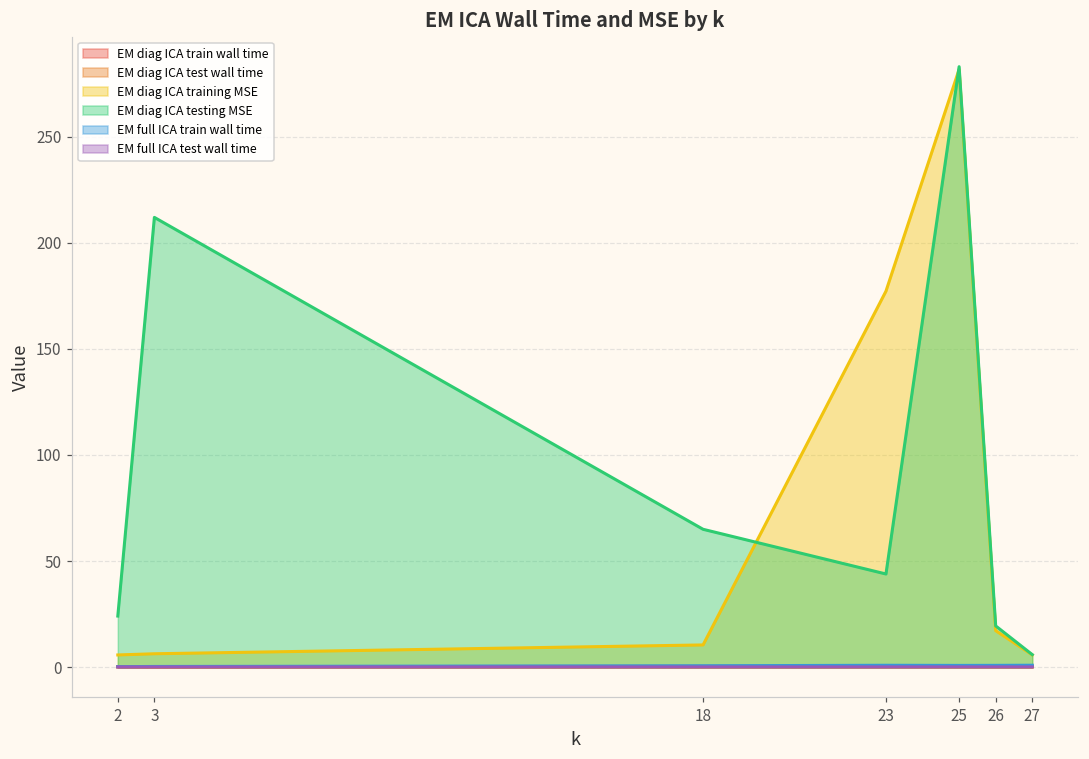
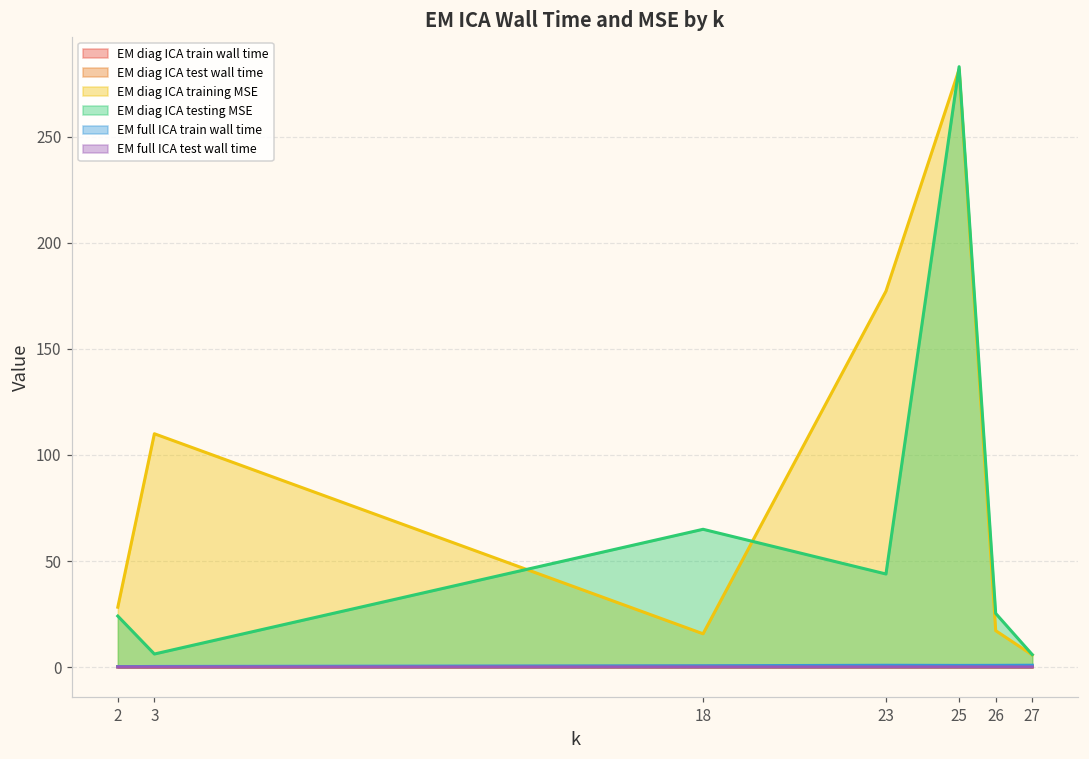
EM diag ICA training MSE, 2: 6 -> 28
EM diag ICA training MSE, 3: 6 -> 110
EM diag ICA testing MSE, 3: 212 -> 6
EM diag ICA training MSE, 18: 10 -> 16
EM diag ICA testing MSE, 26: 19 -> 25
